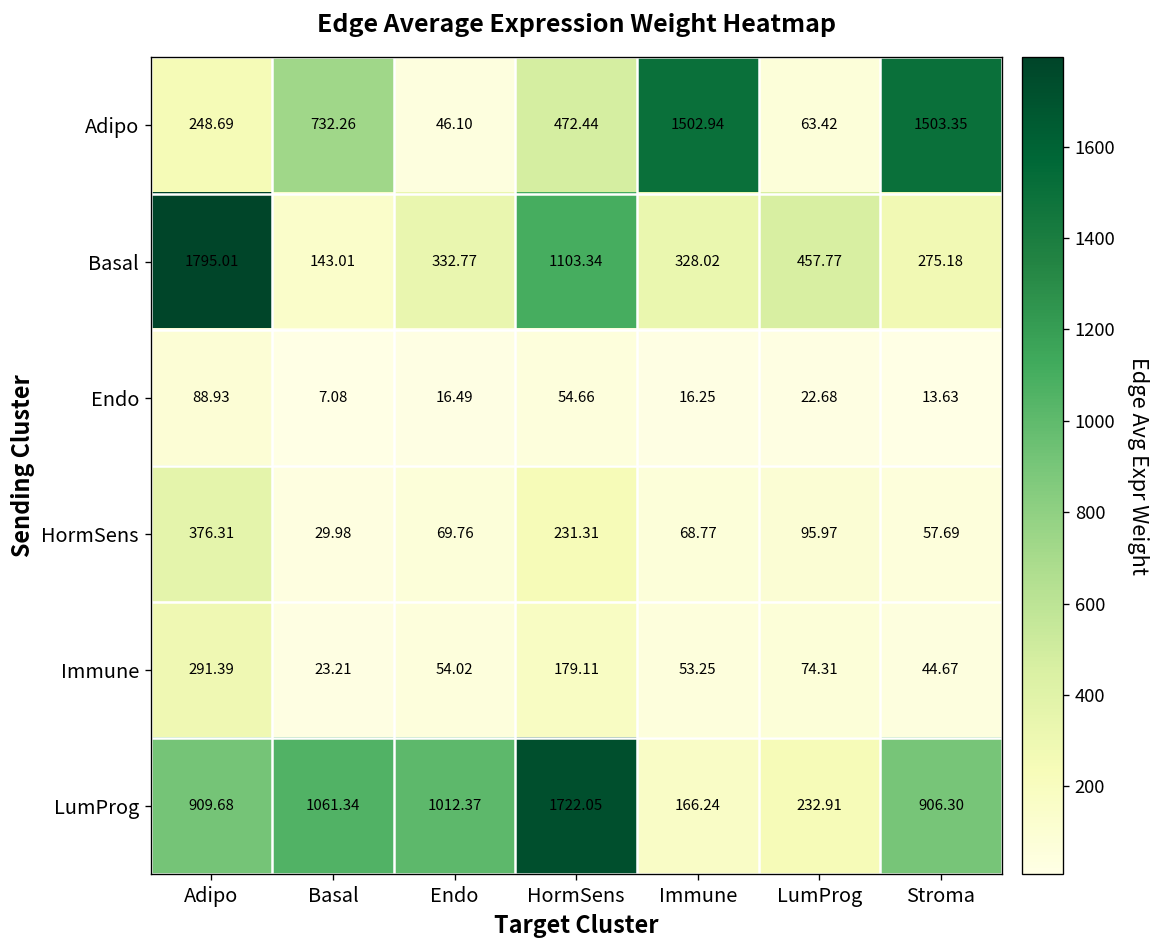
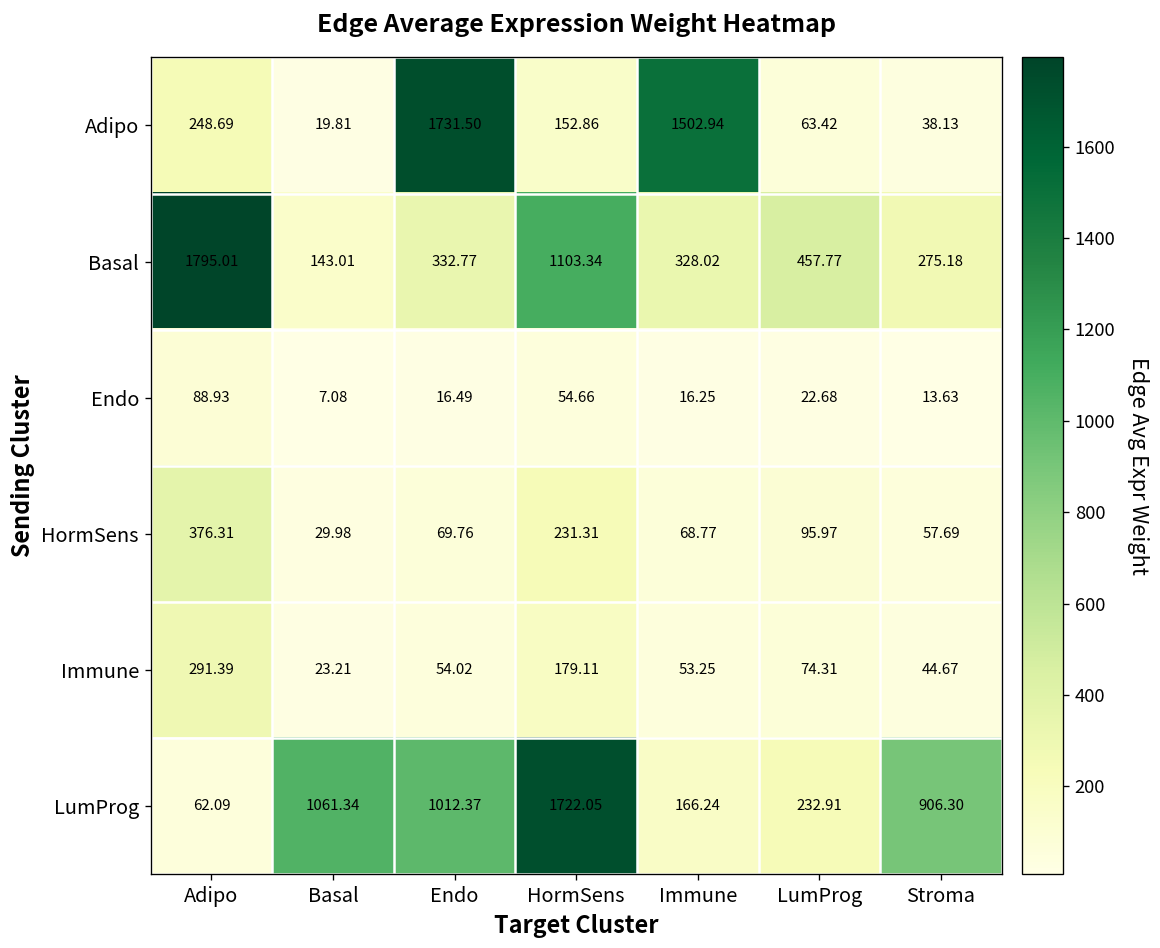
Adipo, Basal: 732.26 -> 19.81
Adipo, Endo: 46.10 -> 1731.50
Adipo, HormSens: 472.44 -> 152.86
Adipo, Stroma: 1503.35 -> 38.13
LumProg, Adipo: 909.68 -> 62.09
